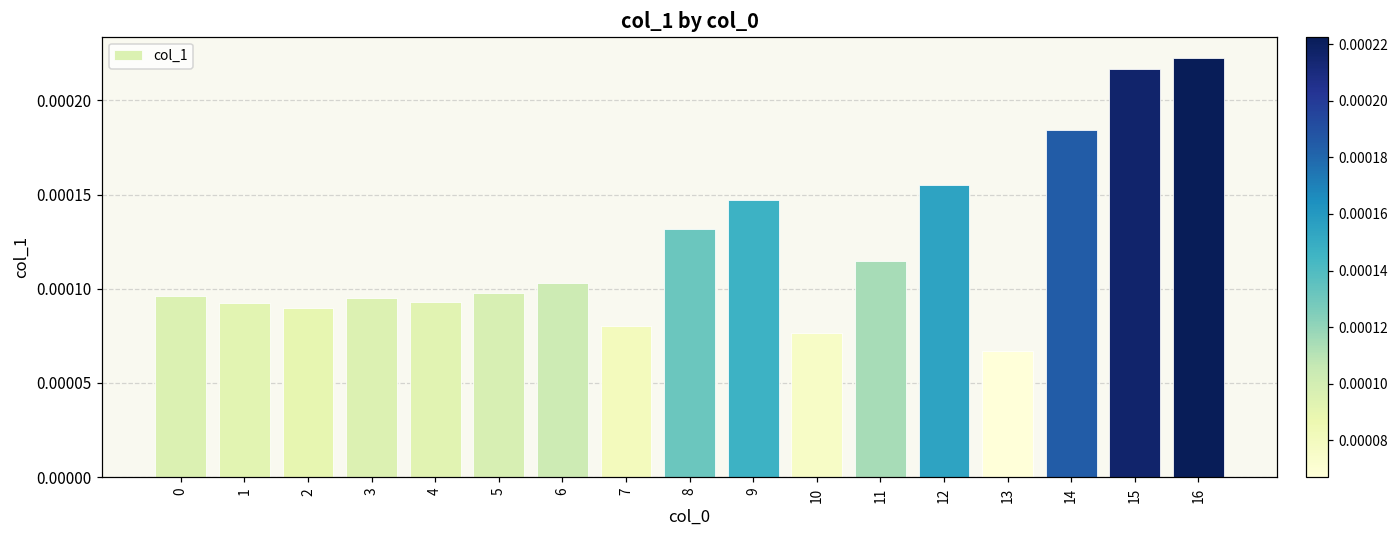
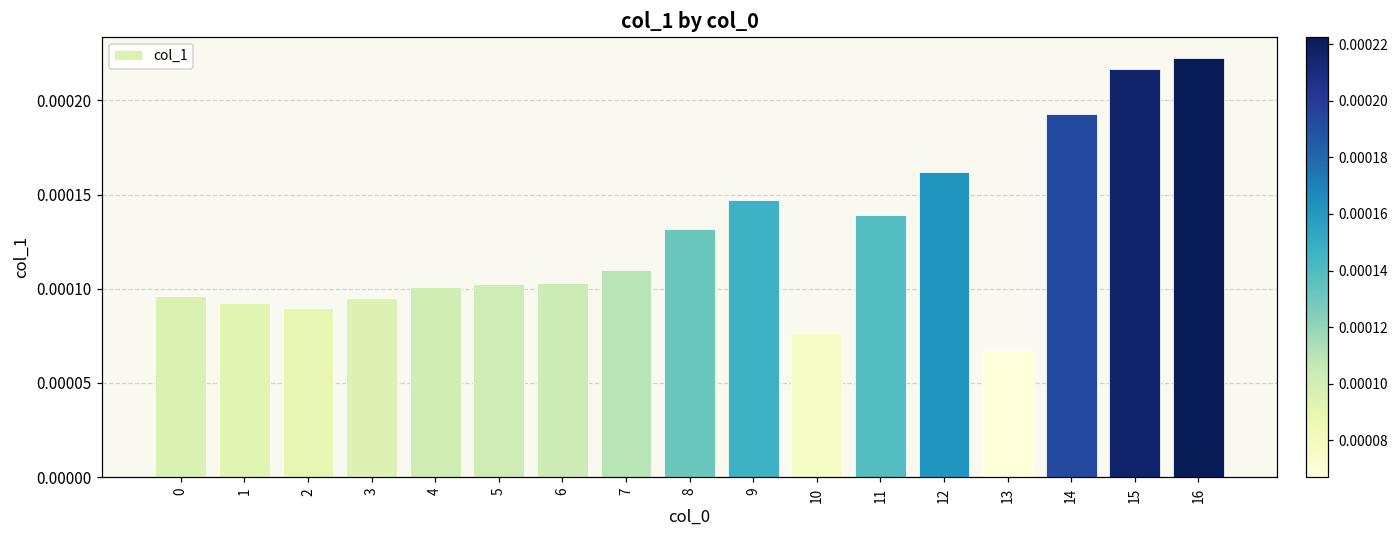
4: 0.000093 -> 0.000101
5: 0.000098 -> 0.000102
7: 0.000080 -> 0.000110
11: 0.000115 -> 0.000139
12: 0.000155 -> 0.000162
14: 0.000184 -> 0.000193
